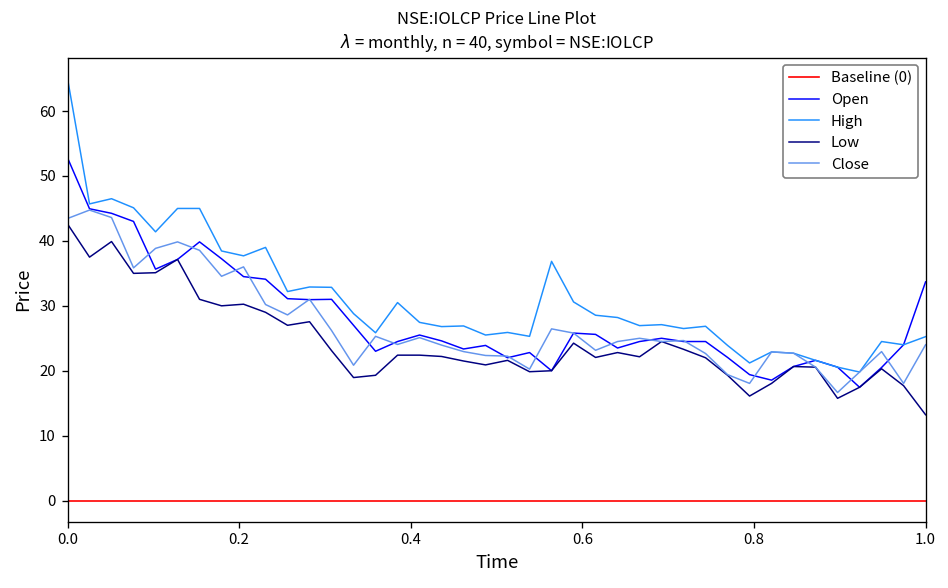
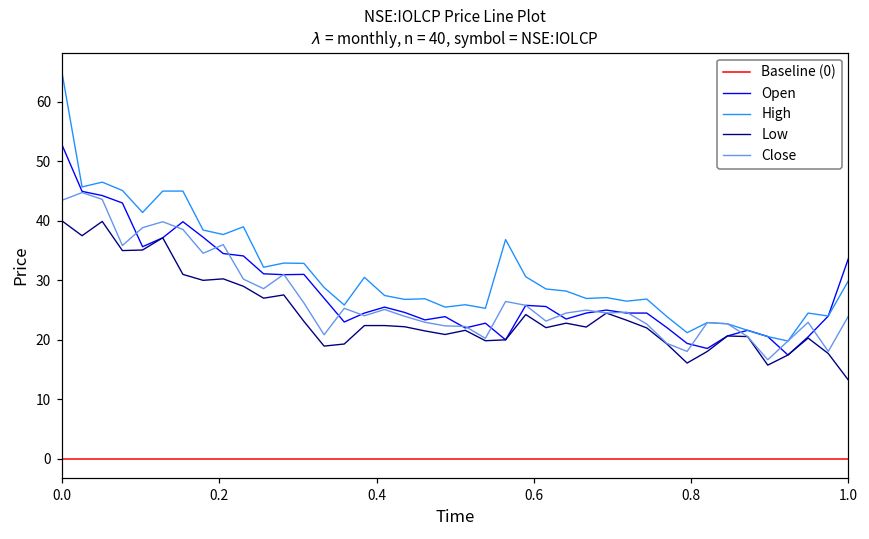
Low, 0.0: 43 -> 40
High, 1.0: 25 -> 30
